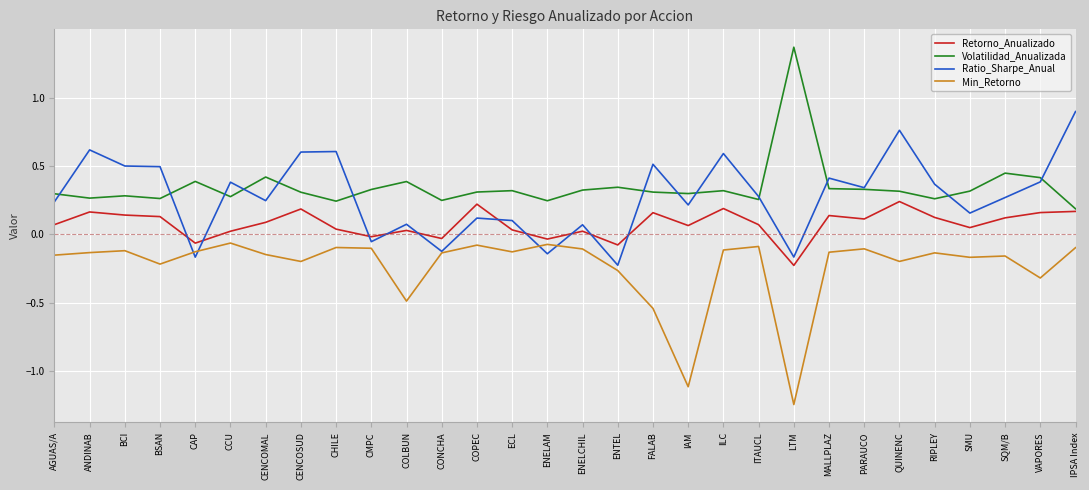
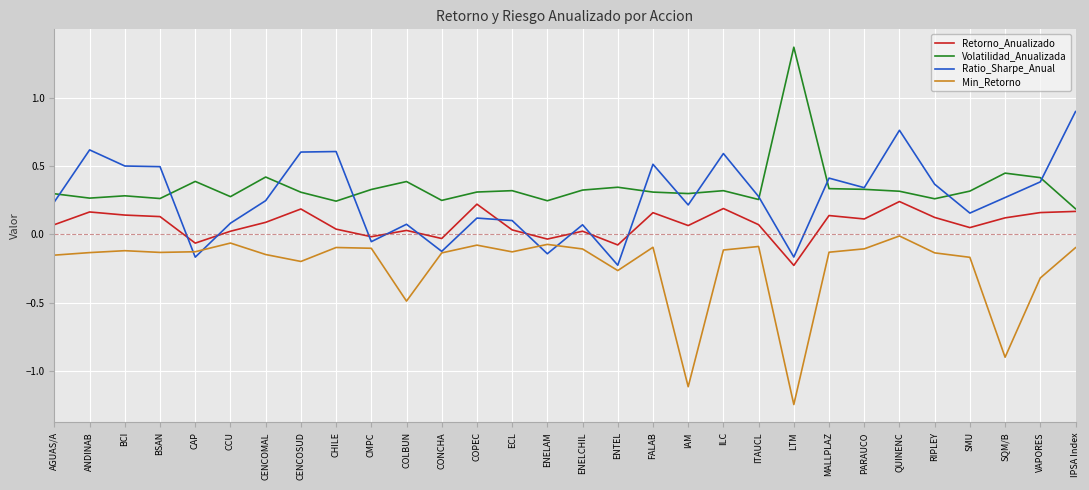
Min_Retorno, BSAN: -0.22 -> -0.13
Ratio_Sharpe_Anual, CCU: 0.38 -> 0.08
Min_Retorno, FALAB: -0.54 -> -0.10
Min_Retorno, QUINENC: -0.20 -> -0.01
Min_Retorno, SQM/B: -0.16 -> -0.90
